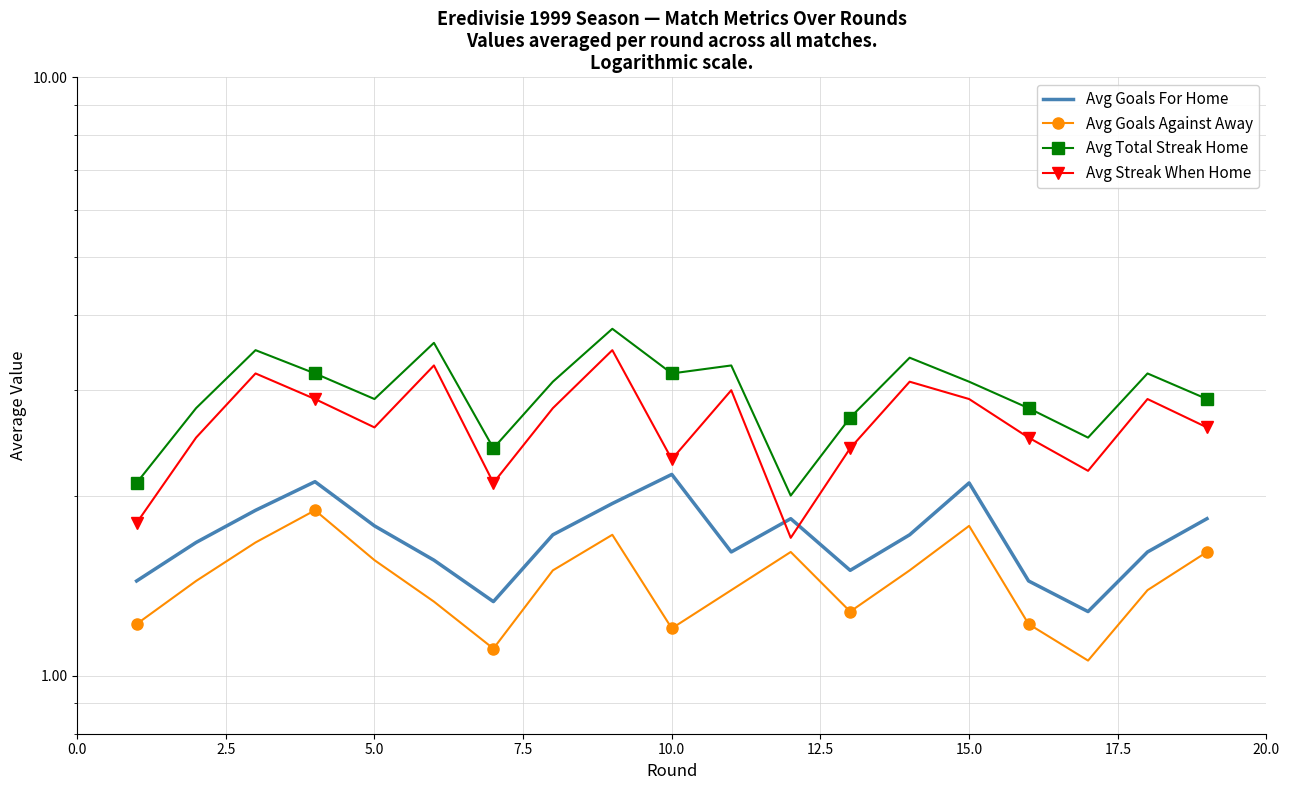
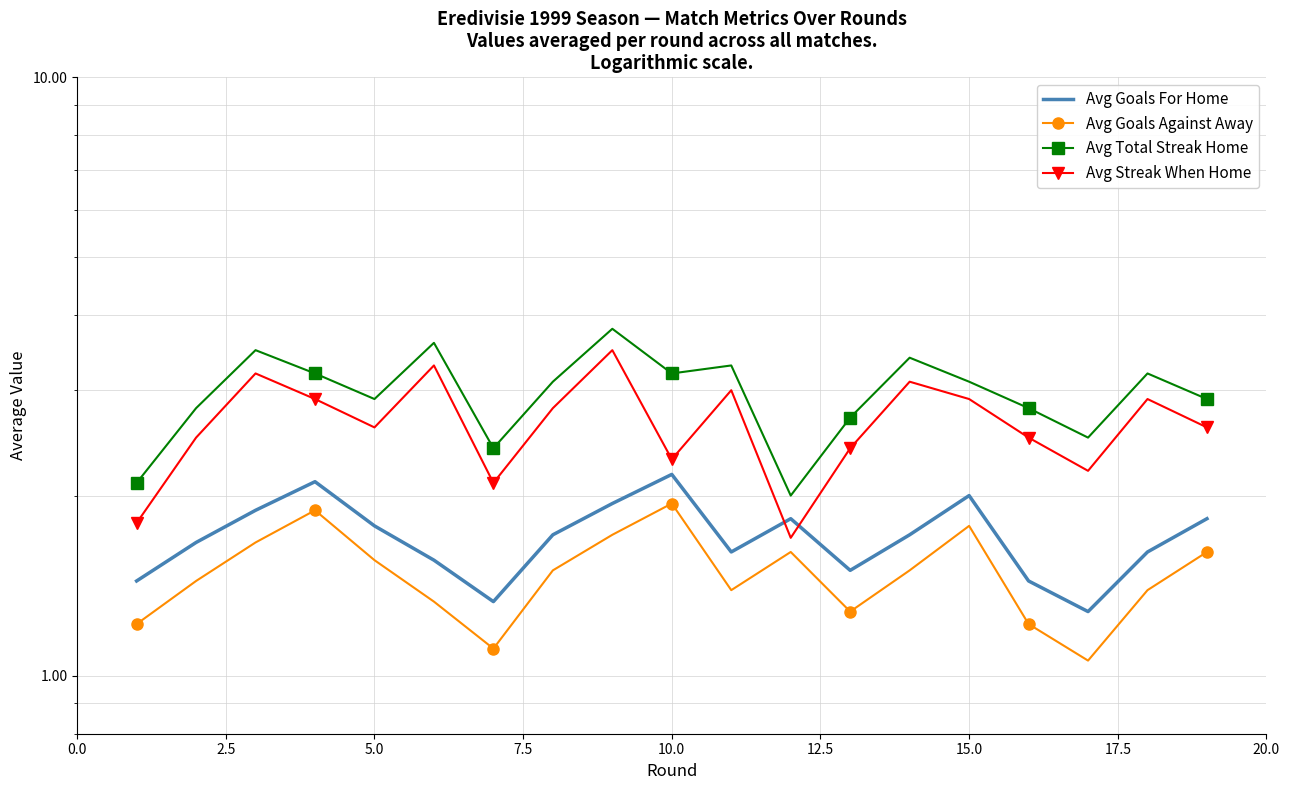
Avg Goals Against Away, 10.0: 1.20 -> 1.94
Avg Goals For Home, 15.0: 2.1 -> 2.0
